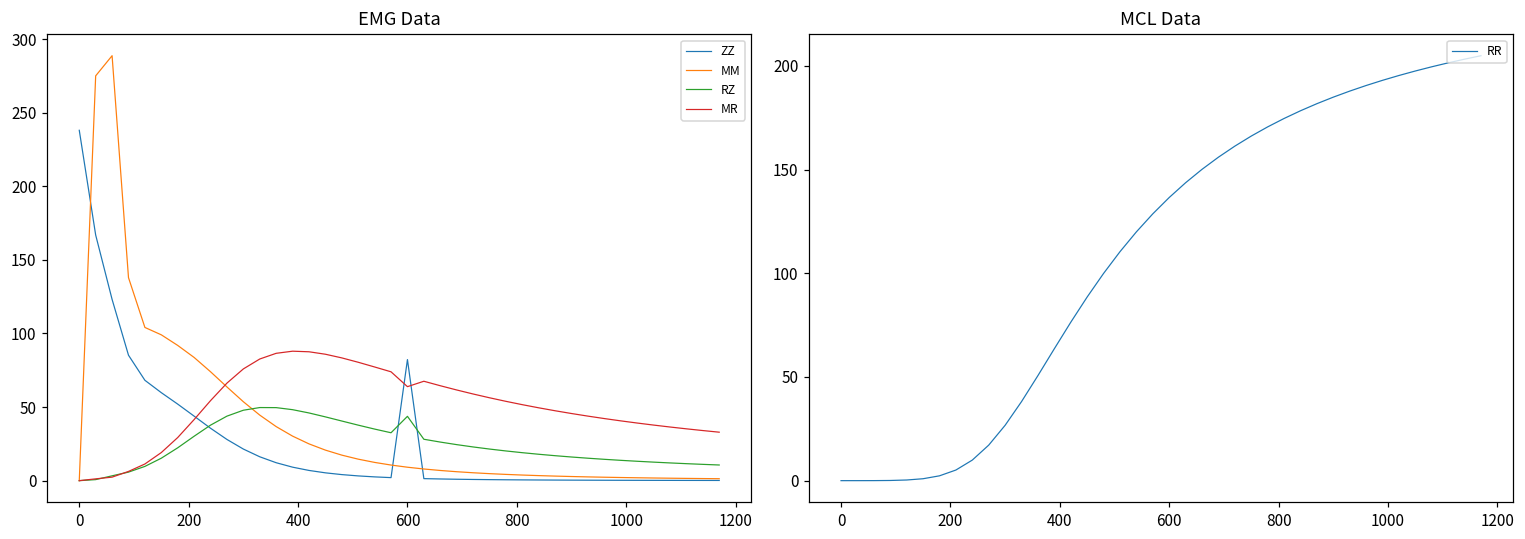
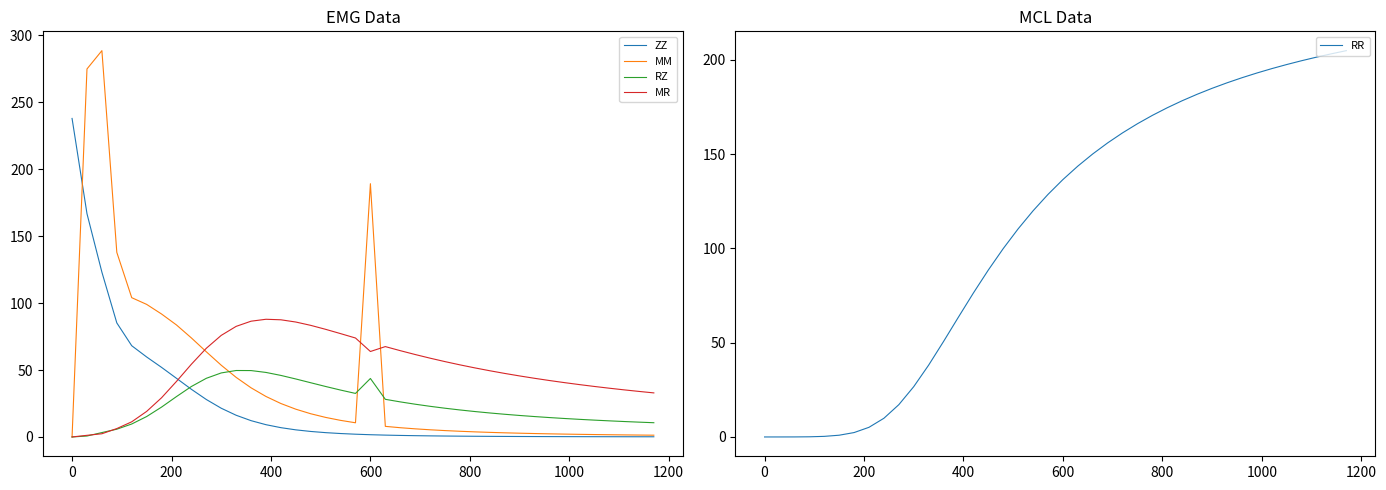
EMG Data, ZZ, 600: 82 -> 2
EMG Data, MM, 600: 9 -> 189
